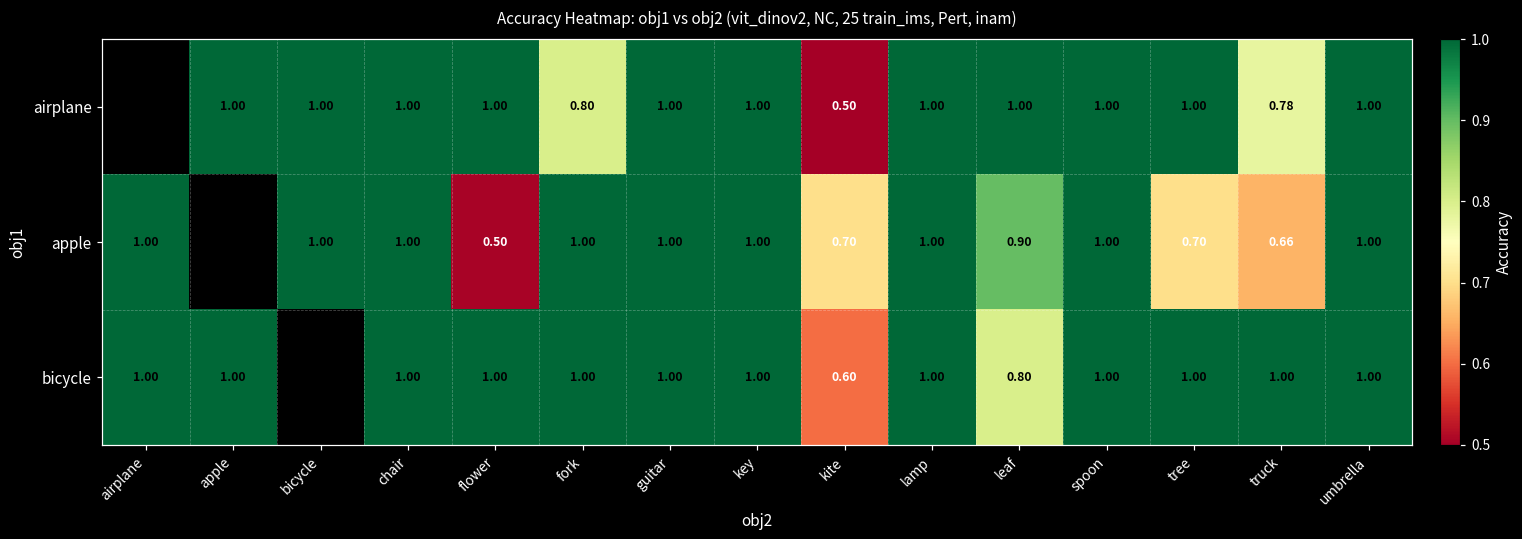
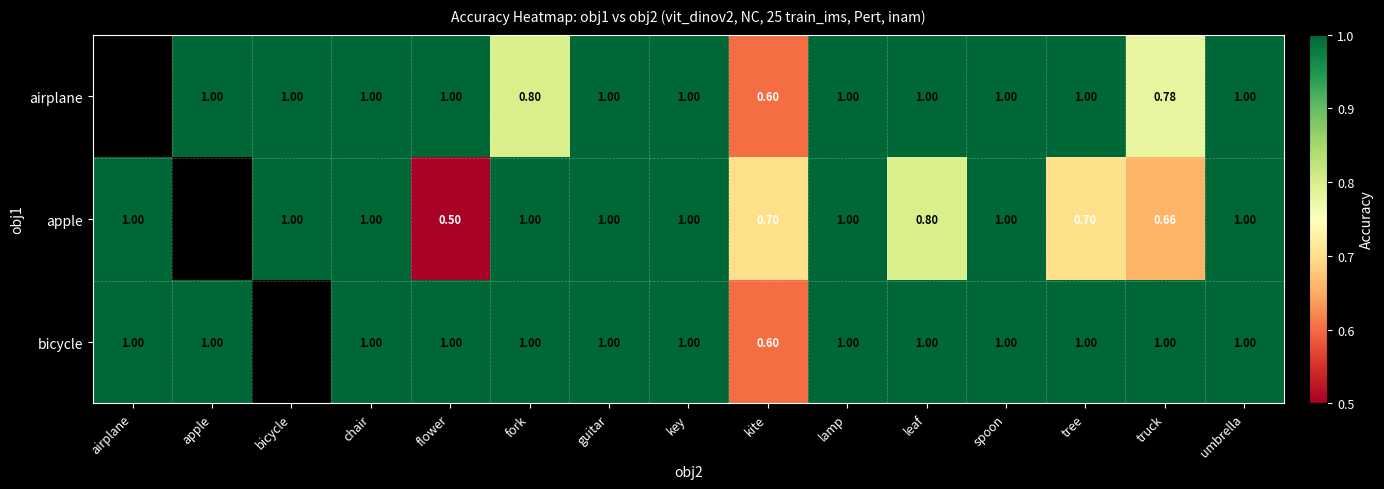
airplane, kite: 0.50 -> 0.60
apple, leaf: 0.90 -> 0.80
bicycle, leaf: 0.80 -> 1.00
